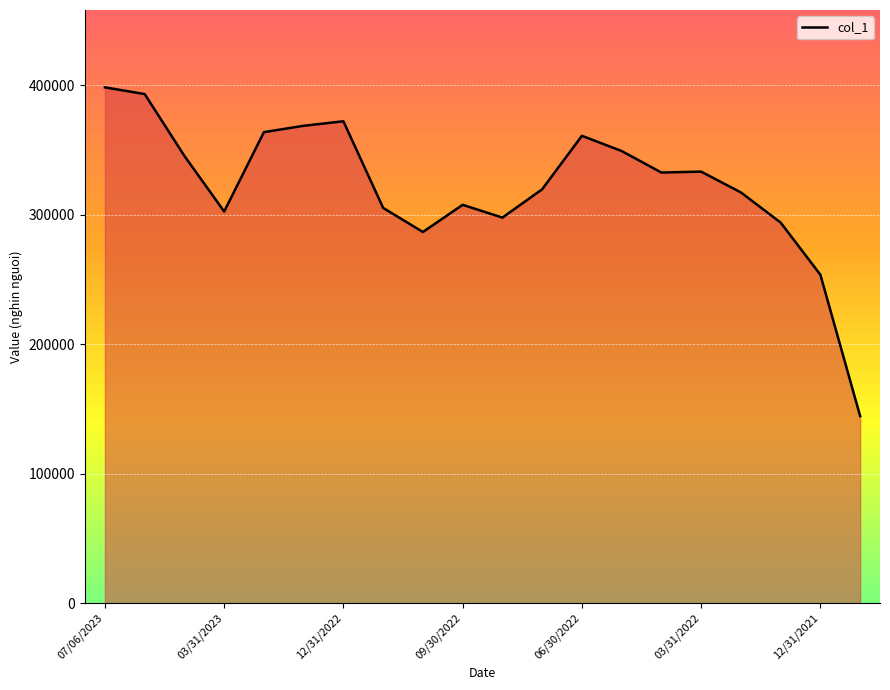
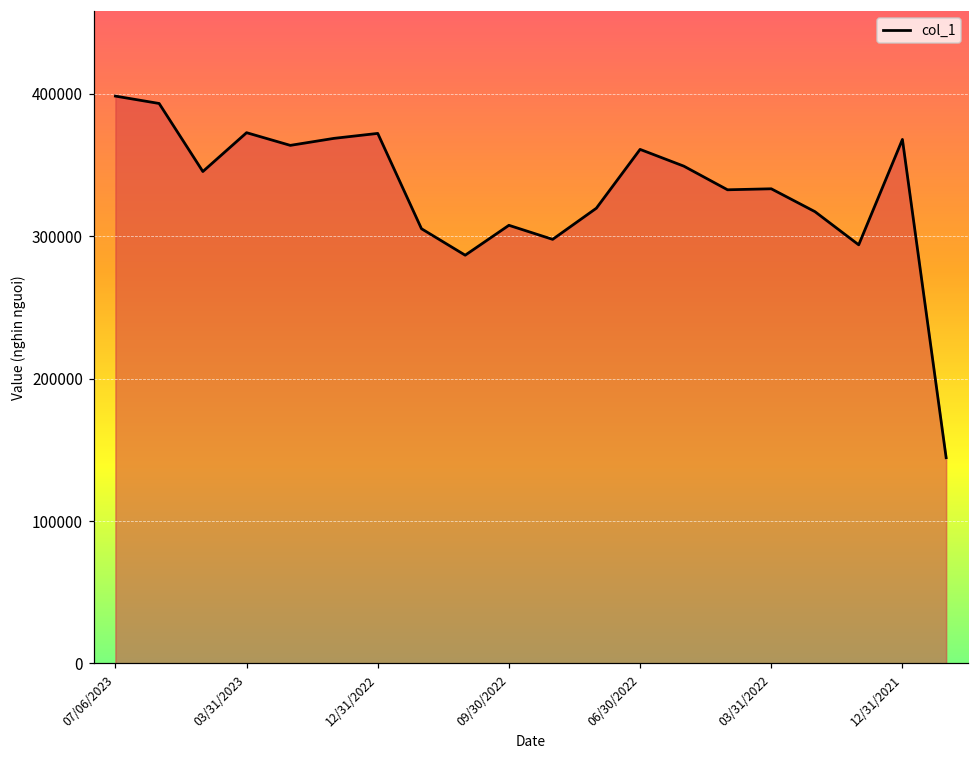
03/31/2023: 303000 -> 373000
12/31/2021: 254000 -> 368000
